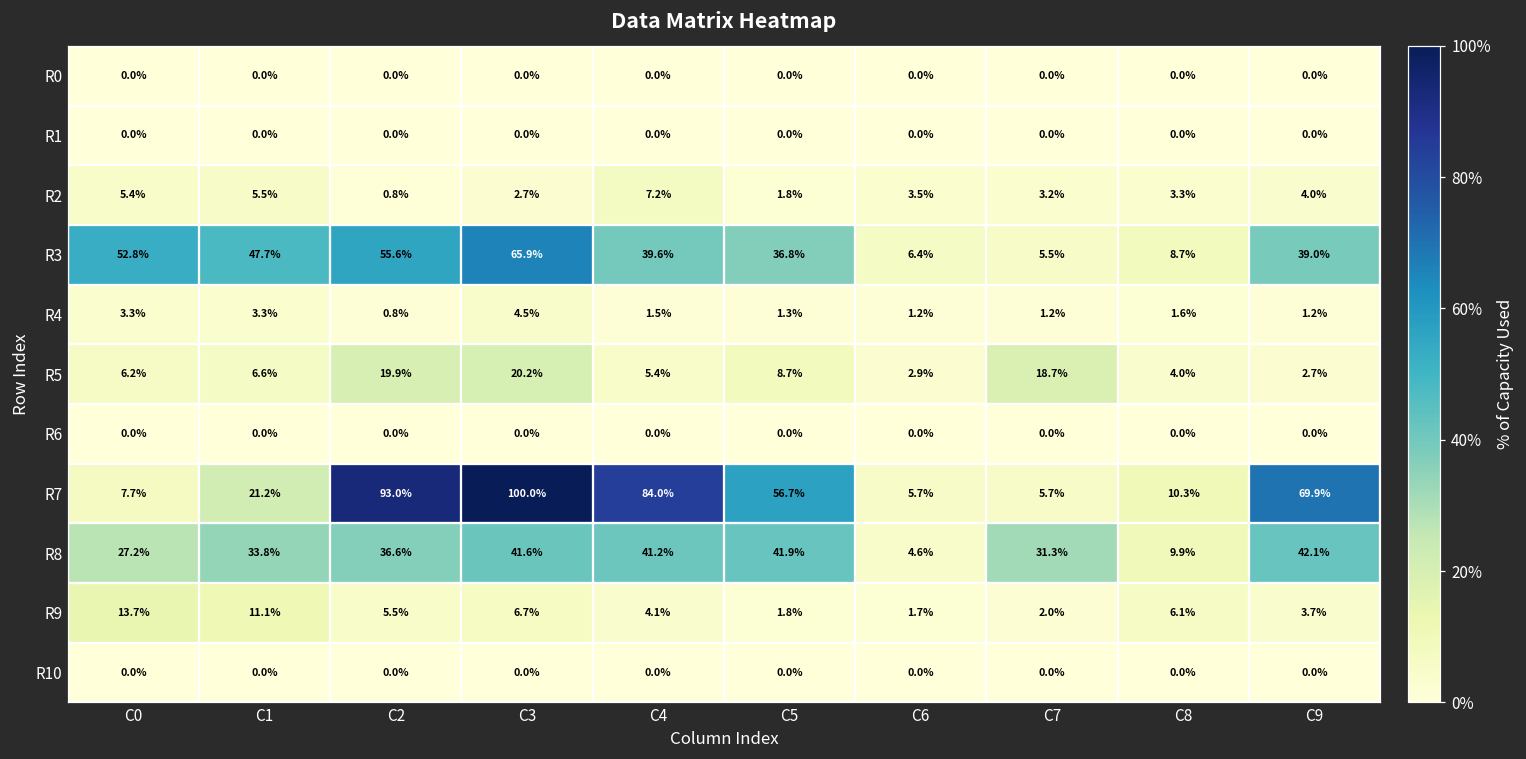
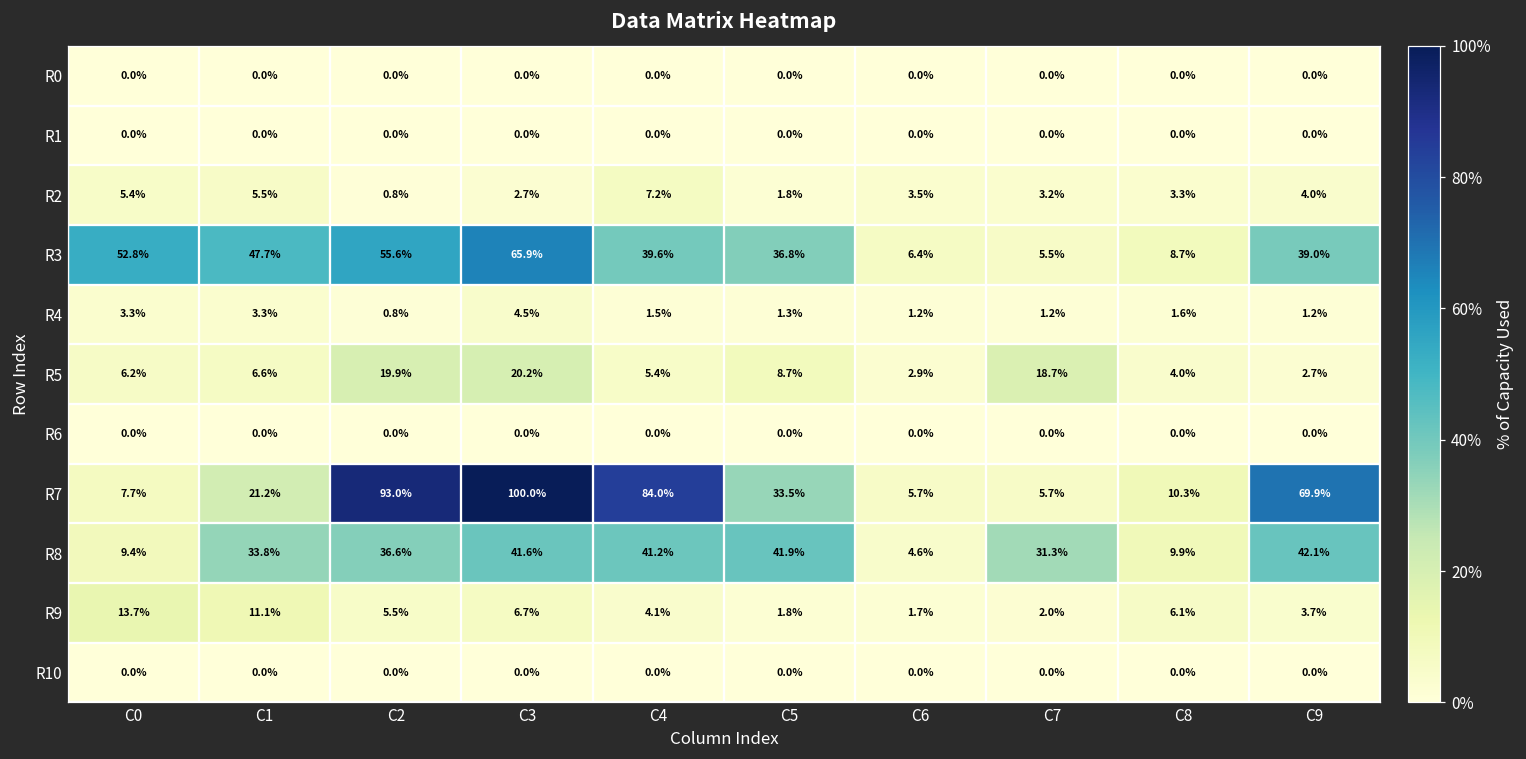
R7, C5: 56.7% -> 33.5%
R8, C0: 27.2% -> 9.4%
